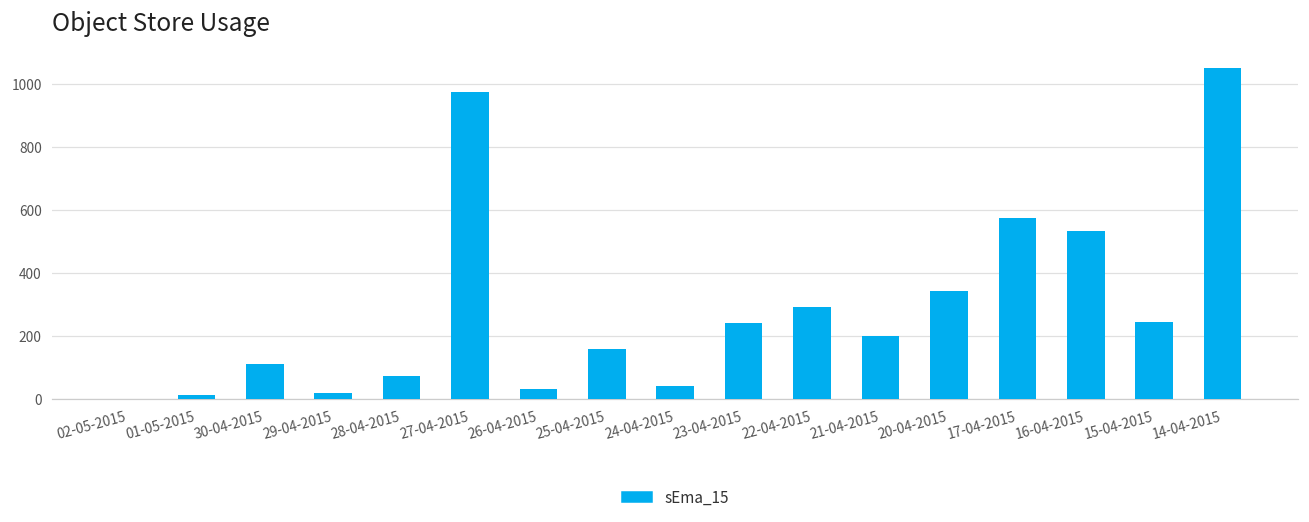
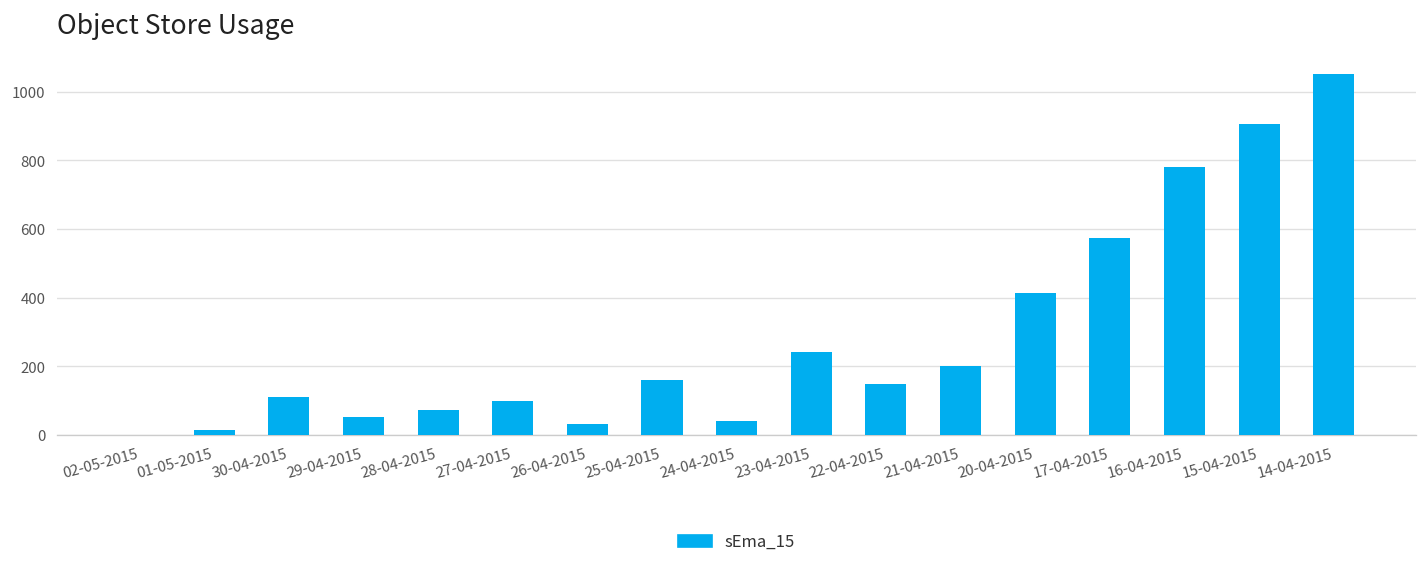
29-04-2015: 20 -> 50
27-04-2015: 970 -> 100
22-04-2015: 290 -> 150
20-04-2015: 340 -> 410
16-04-2015: 540 -> 780
15-04-2015: 250 -> 910
